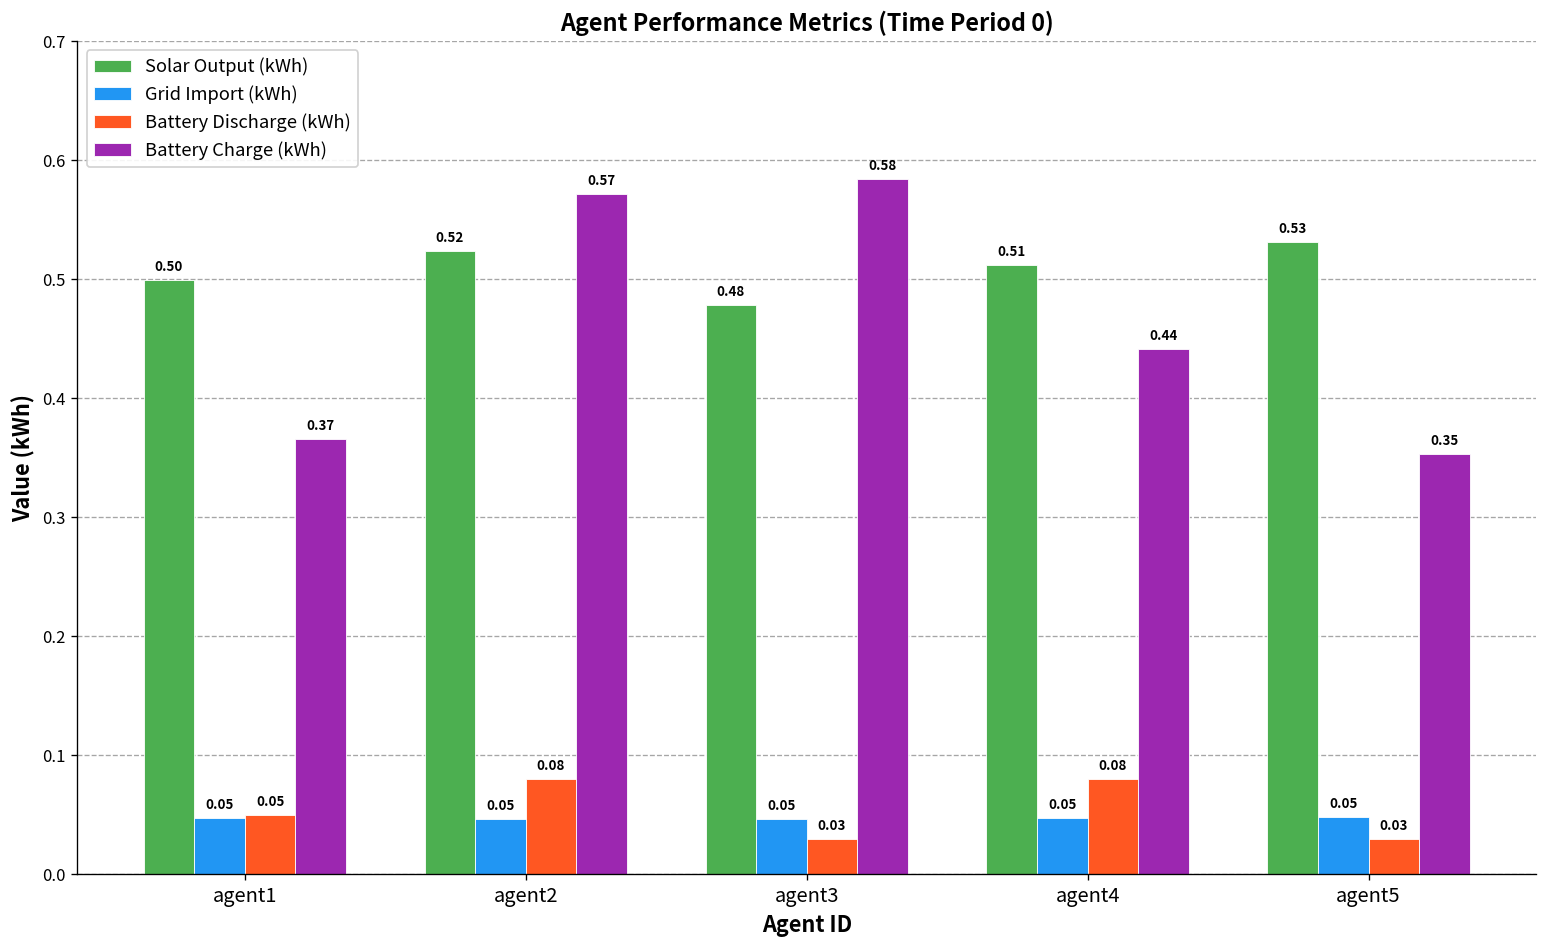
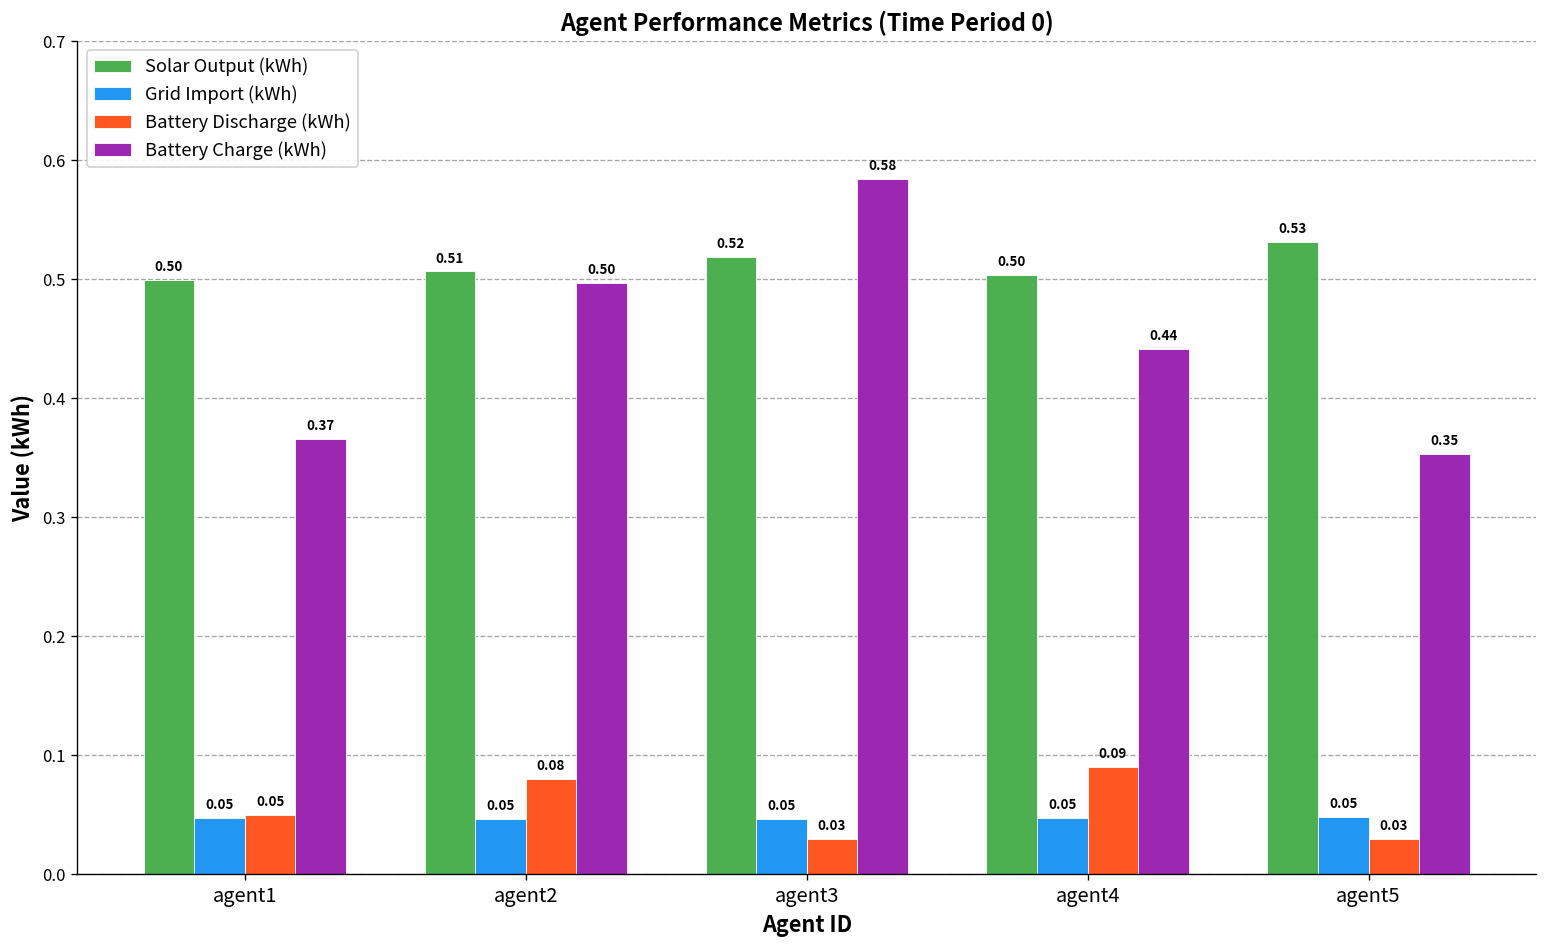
Solar Output (kWh), agent2: 0.52 -> 0.51
Battery Charge (kWh), agent2: 0.57 -> 0.50
Solar Output (kWh), agent3: 0.48 -> 0.52
Solar Output (kWh), agent4: 0.51 -> 0.50
Battery Discharge (kWh), agent4: 0.08 -> 0.09
